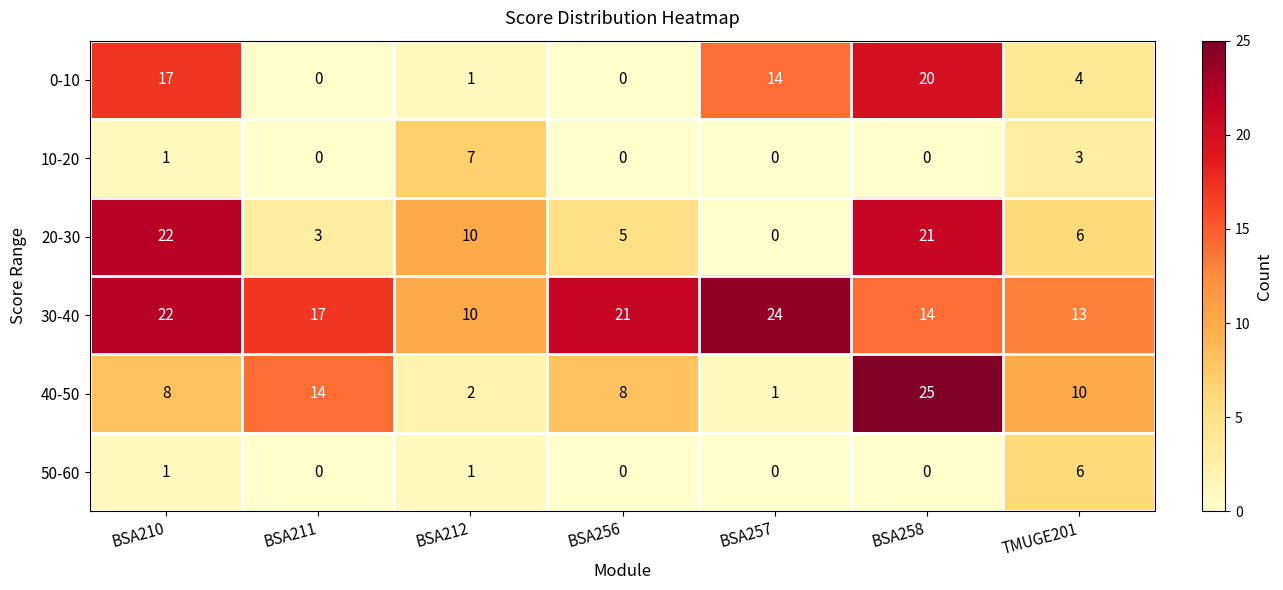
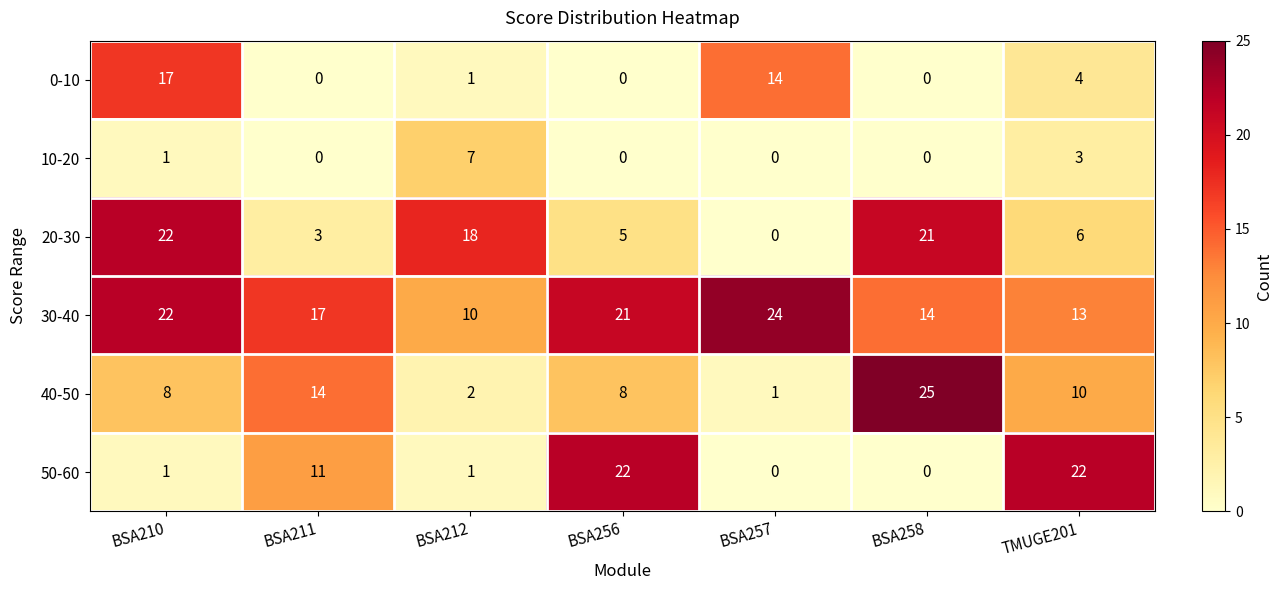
0-10, BSA258: 20 -> 0
20-30, BSA212: 10 -> 18
50-60, BSA211: 0 -> 11
50-60, BSA256: 0 -> 22
50-60, TMUGE201: 6 -> 22
